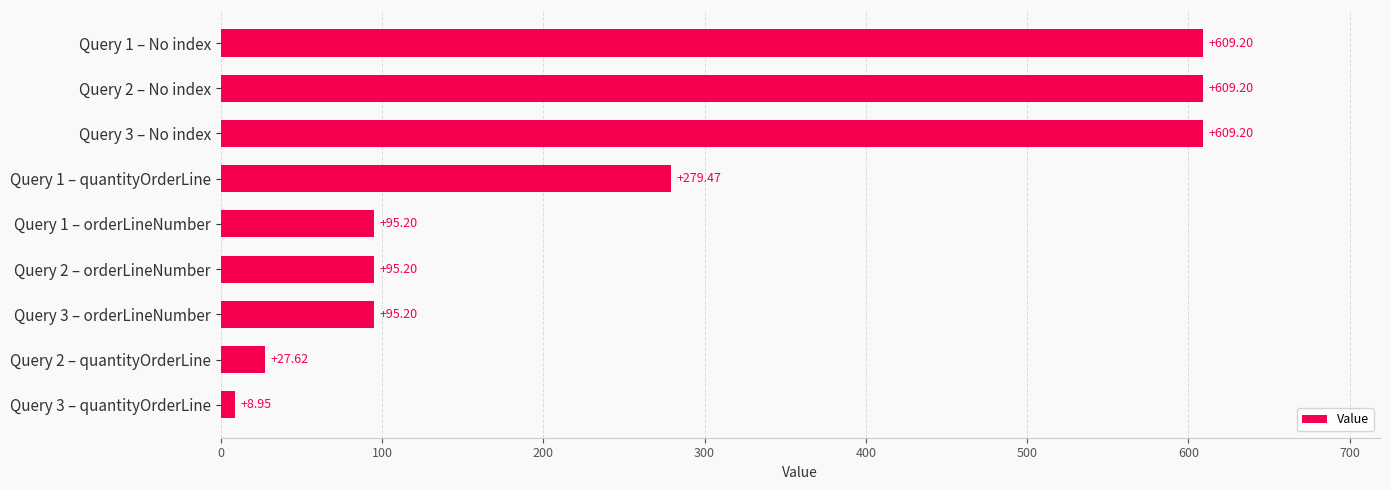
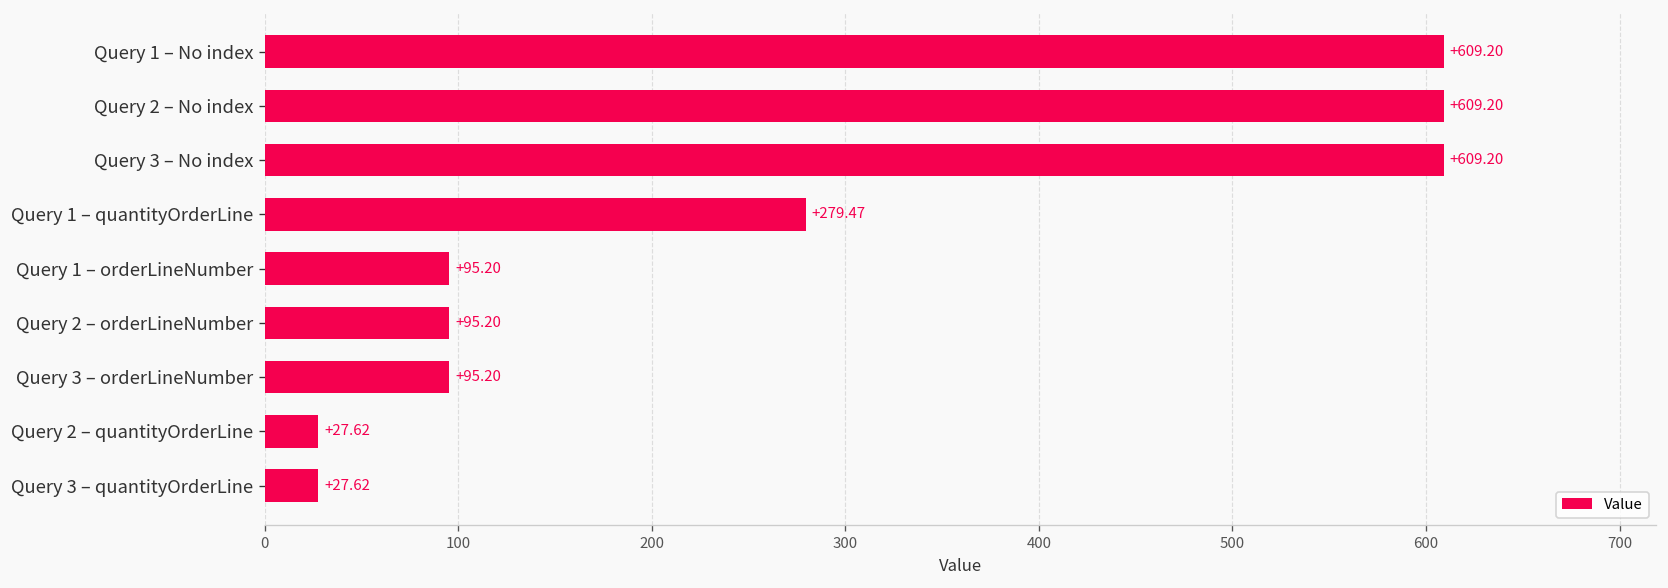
Query 3 – quantityOrderLine: +8.95 -> +27.62
